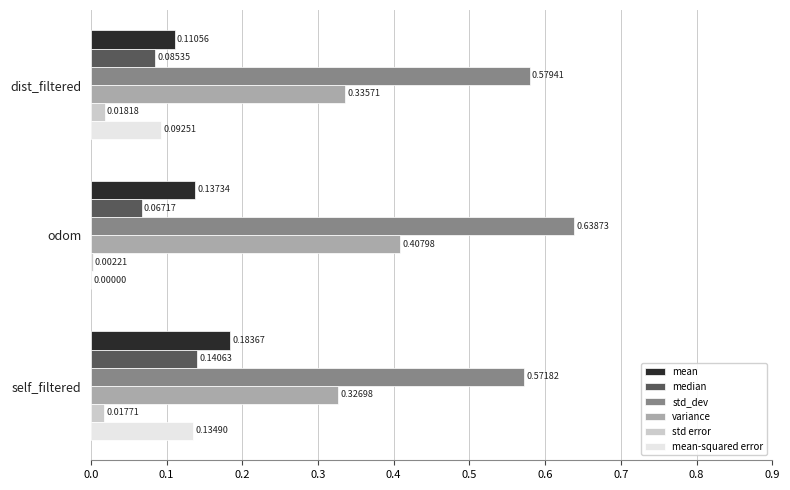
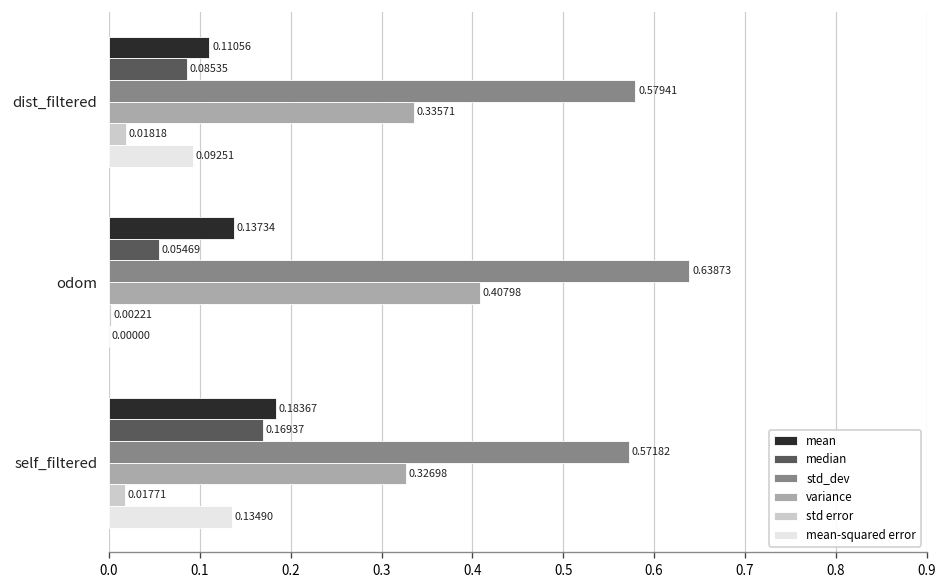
median, odom: 0.06717 -> 0.05469
median, self_filtered: 0.14063 -> 0.16937
